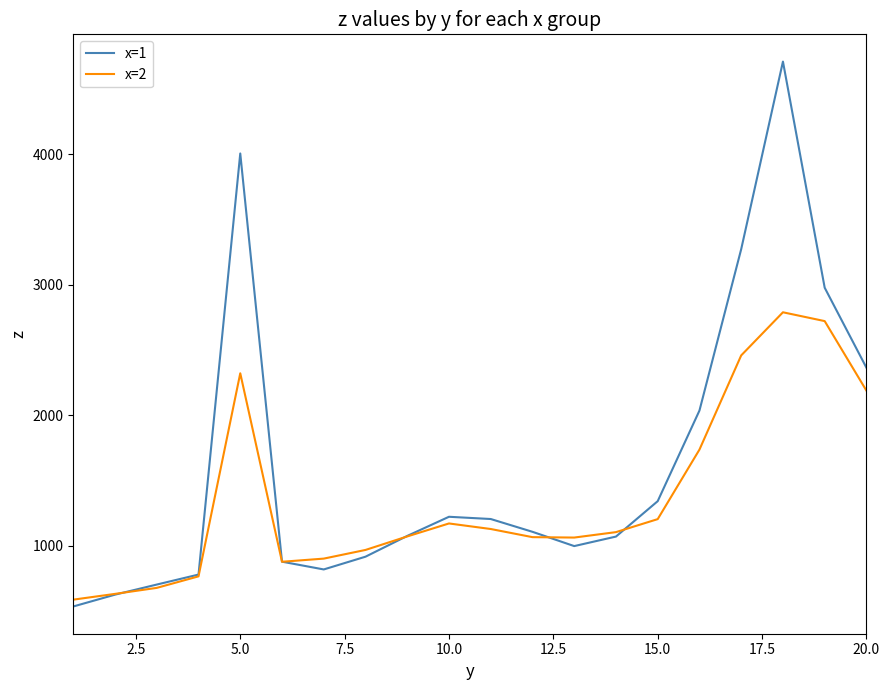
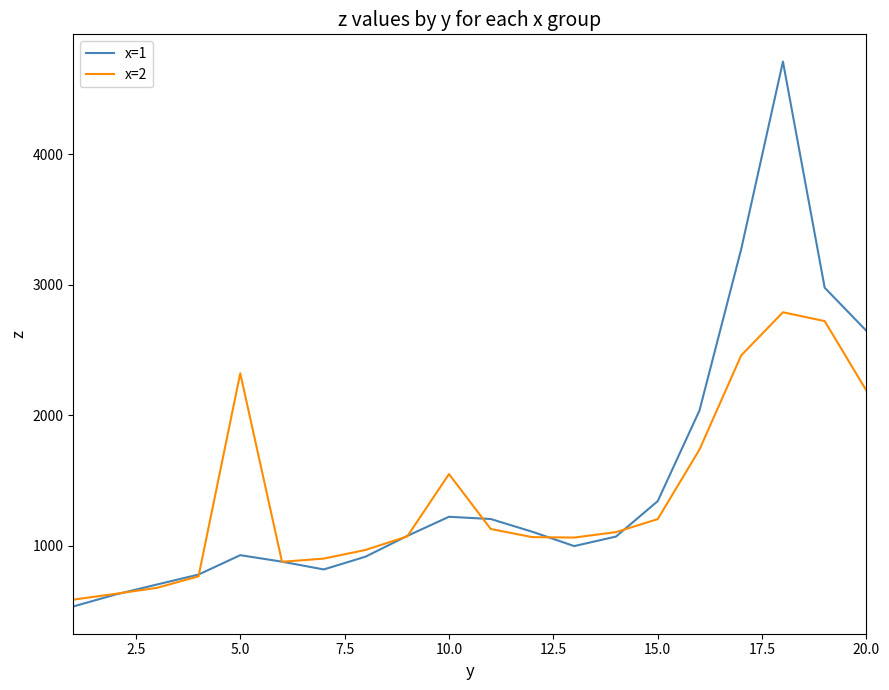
x=1, 5.0: 4010 -> 930
x=2, 10.0: 1170 -> 1550
x=1, 20.0: 2360 -> 2650
